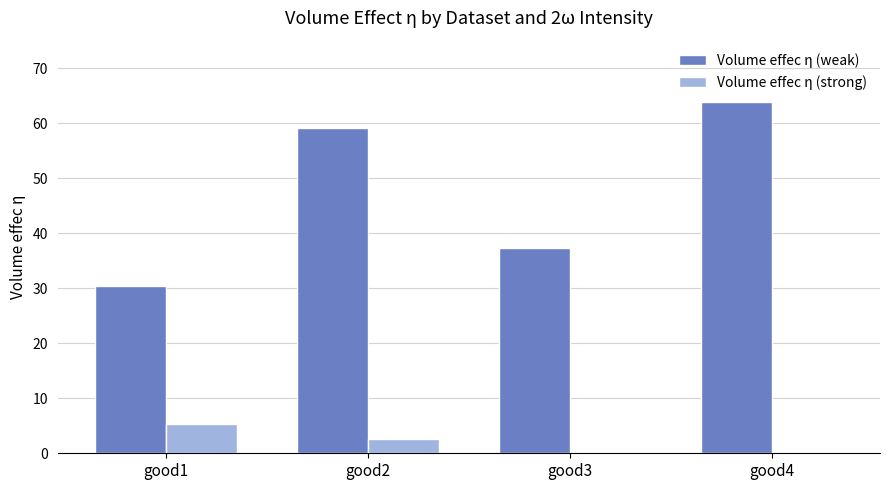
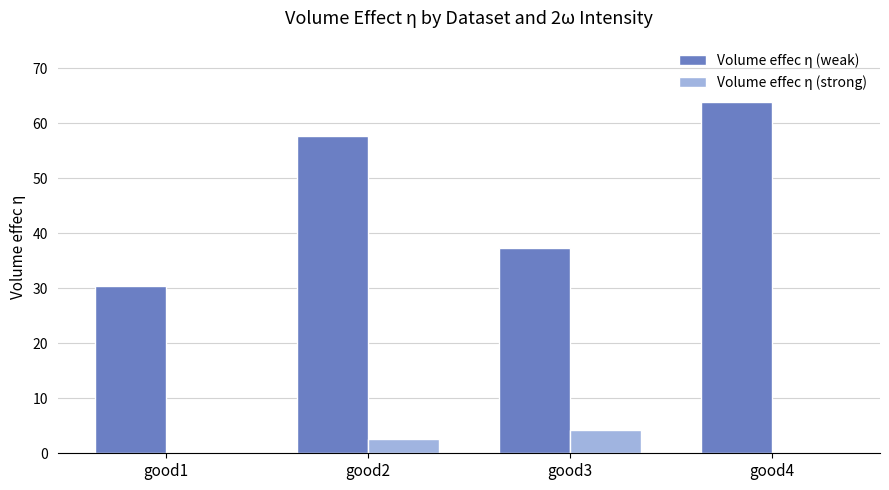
Volume effec η (strong), good1: 5 -> 0
Volume effec η (weak), good2: 59 -> 58
Volume effec η (strong), good3: 0 -> 4
